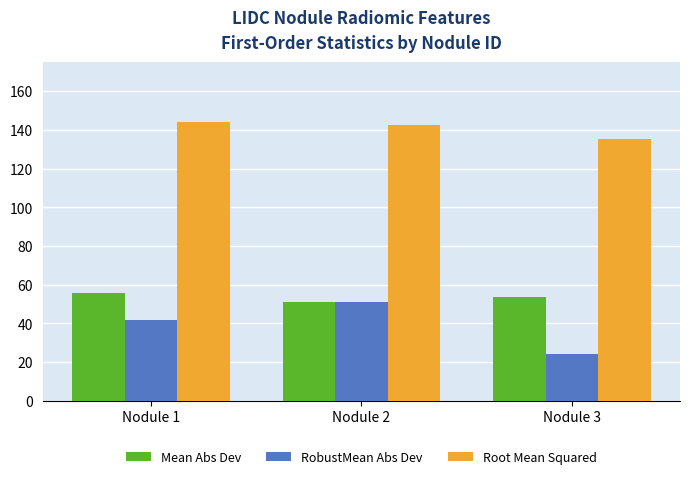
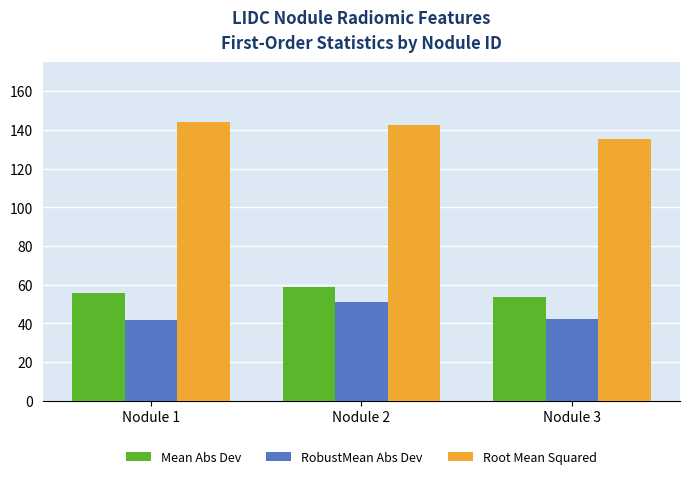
Mean Abs Dev, Nodule 2: 51 -> 59
RobustMean Abs Dev, Nodule 3: 24 -> 42
